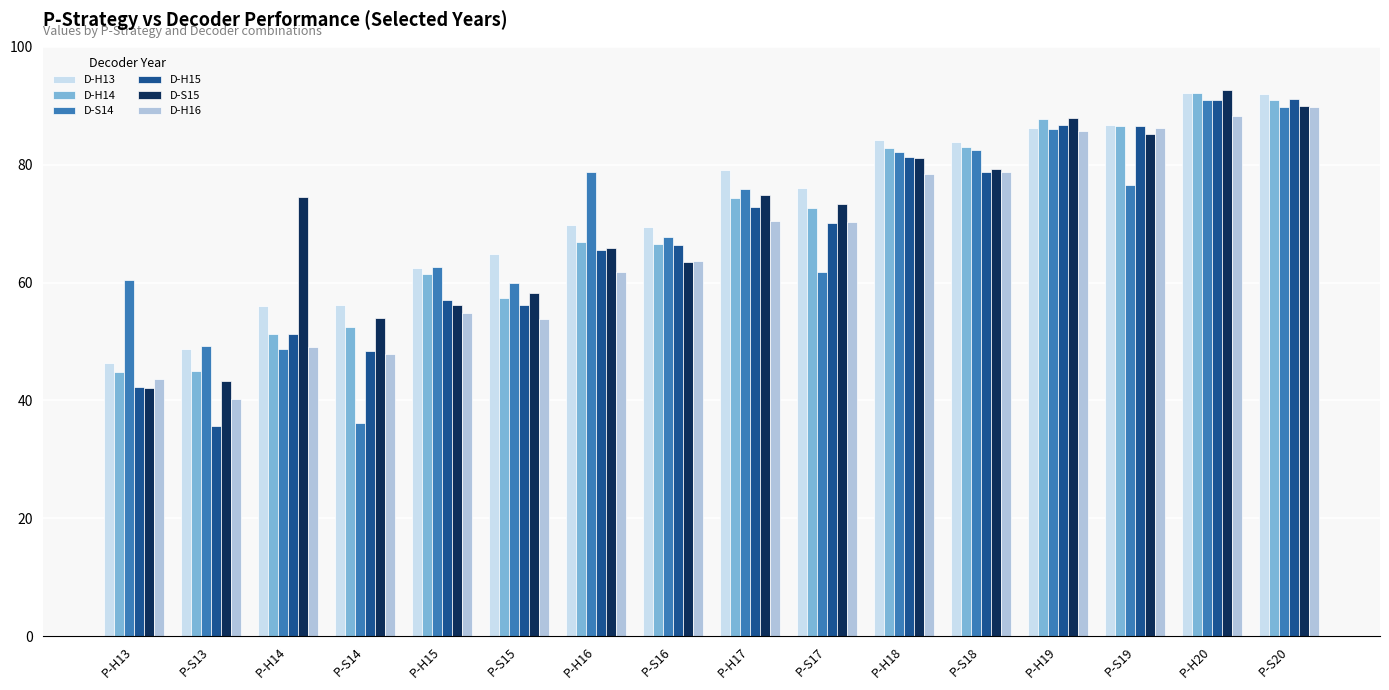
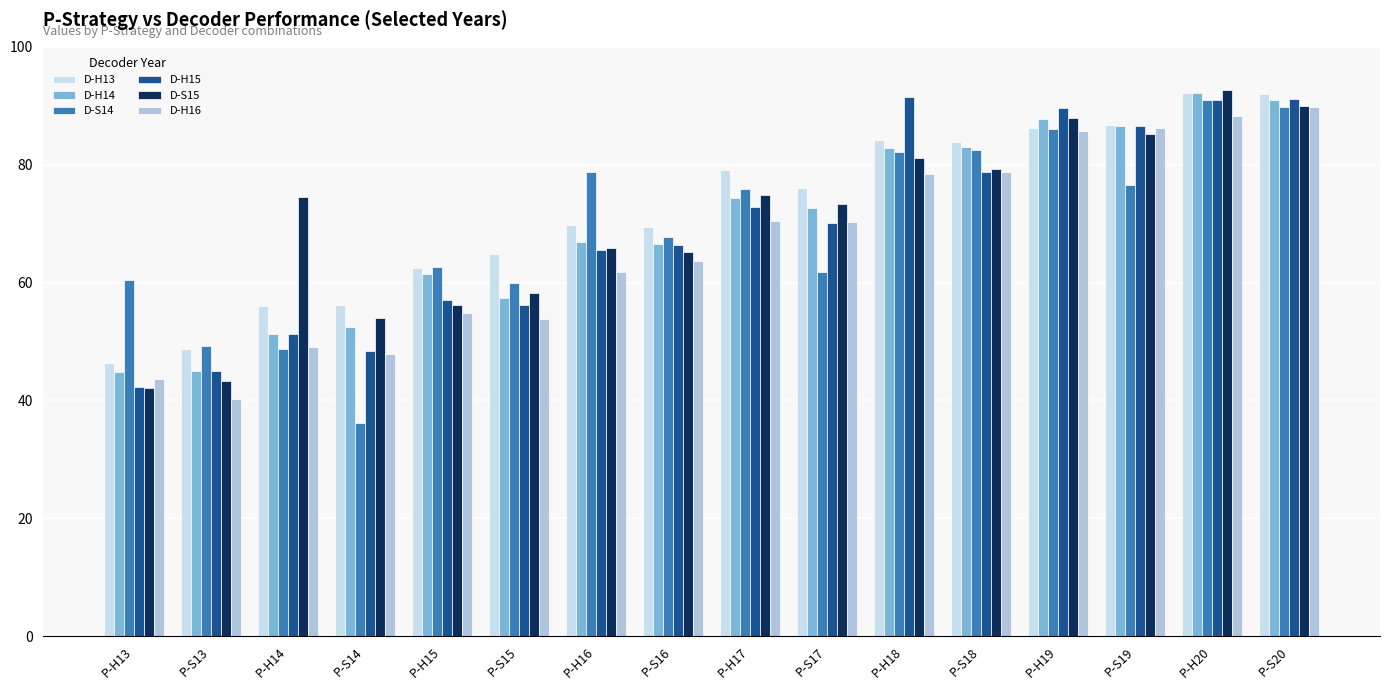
D-H15, P-S13: 36 -> 45
D-S15, P-S16: 63 -> 65
D-H15, P-H18: 81 -> 92
D-H15, P-H19: 87 -> 90
